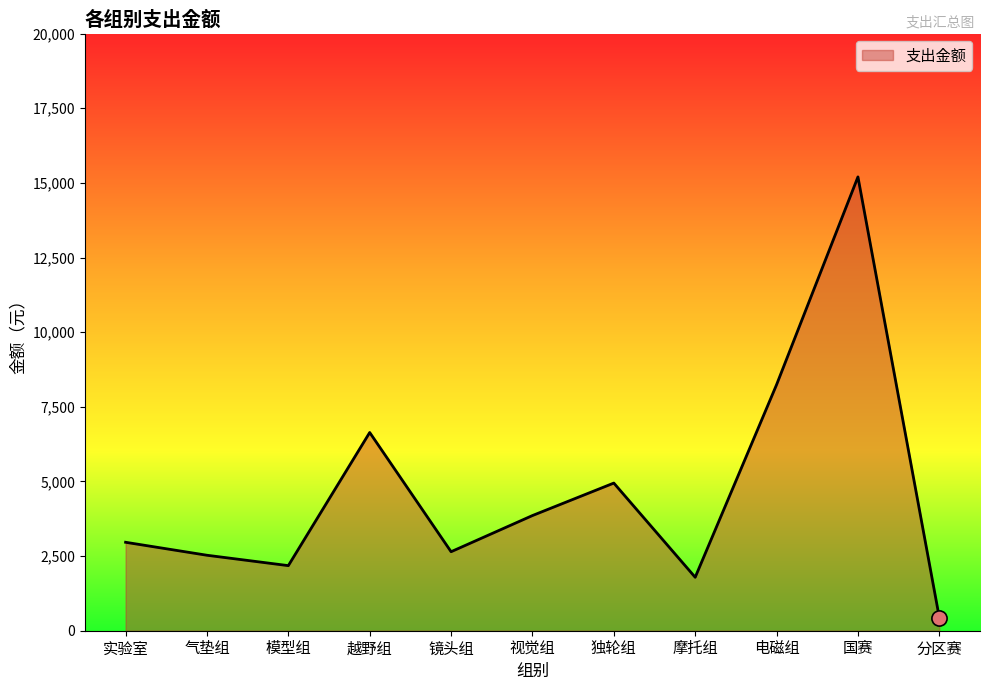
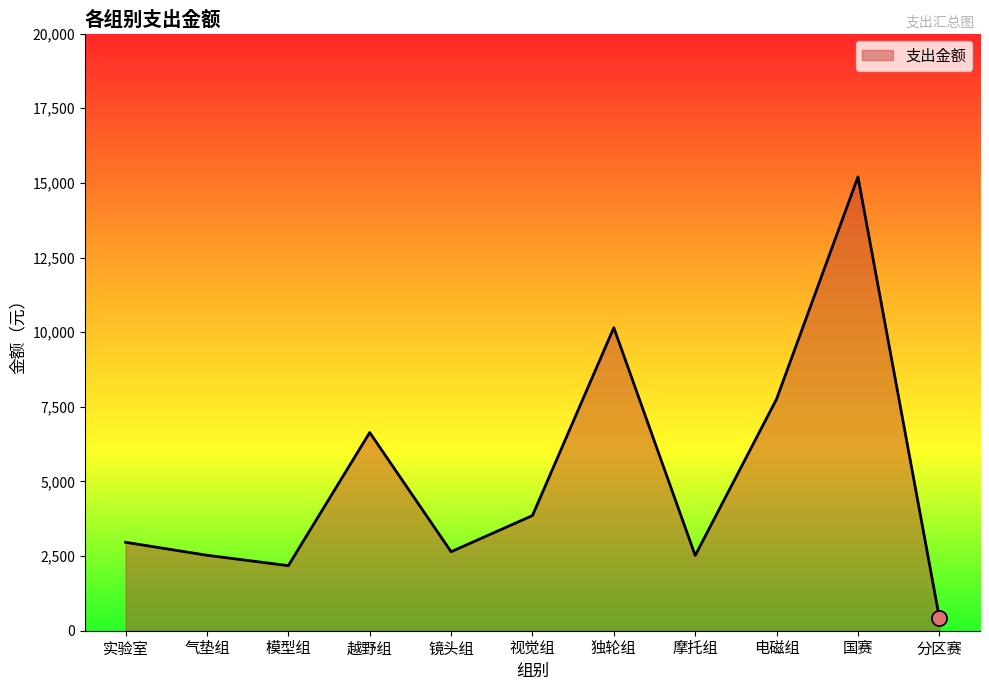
支出金额, 独轮组: 4,900 -> 10,200
支出金额, 摩托组: 1,800 -> 2,500
支出金额, 电磁组: 8,200 -> 7,800
